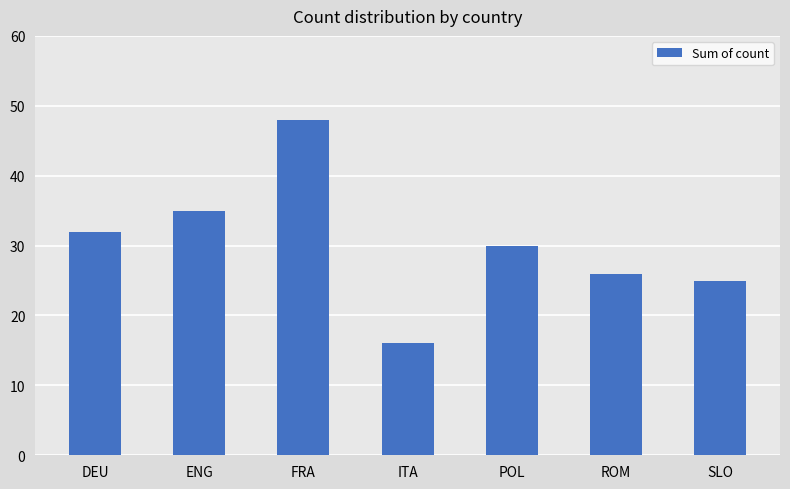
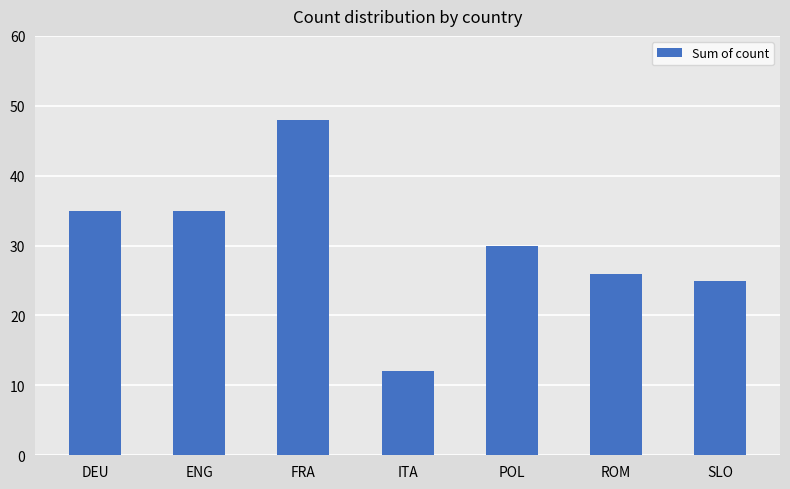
DEU: 32 -> 35
ITA: 16 -> 12
